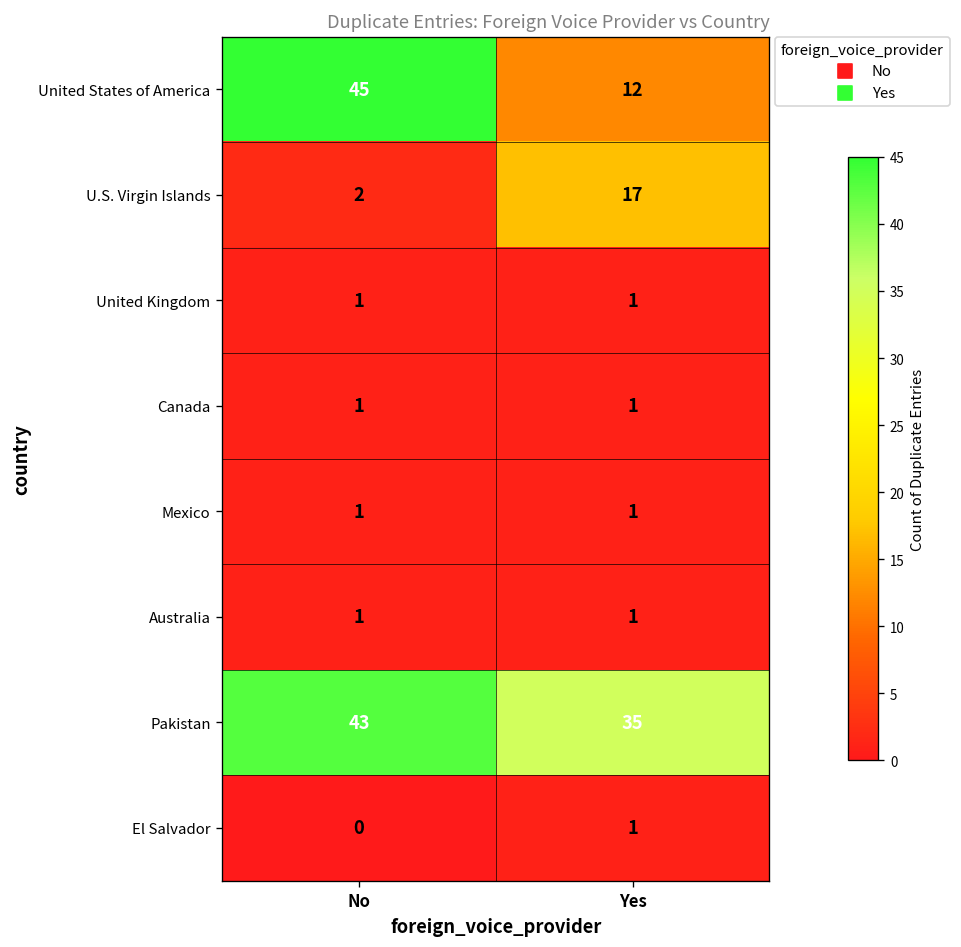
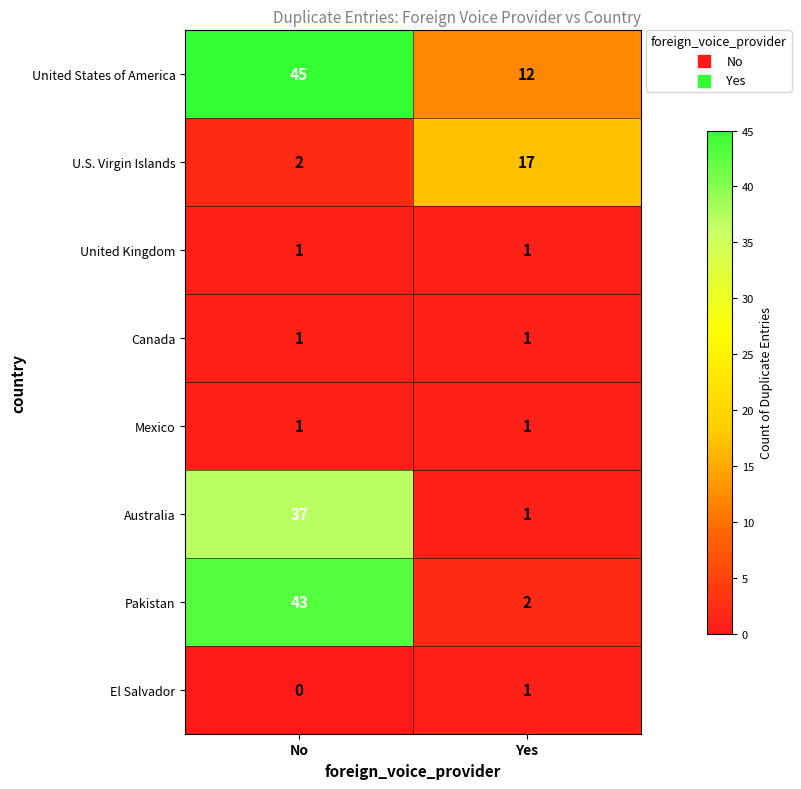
Australia, No: 1 -> 37
Pakistan, Yes: 35 -> 2
